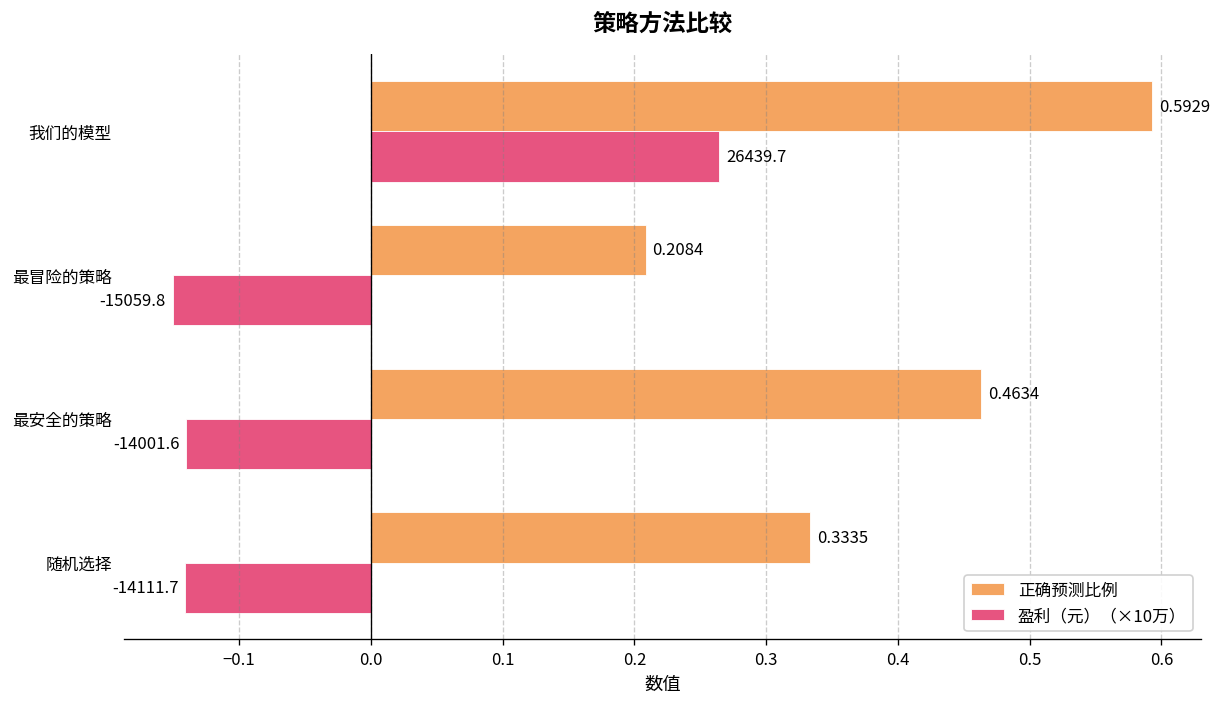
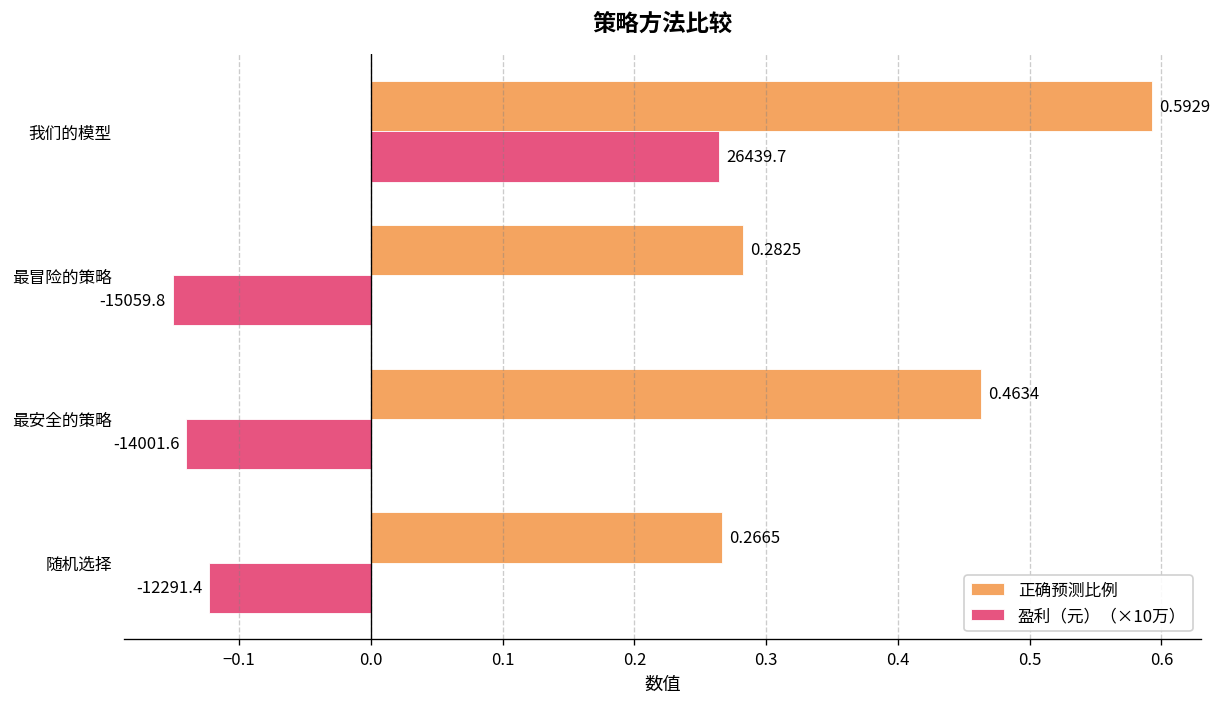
正确预测比例, 最冒险的策略: 0.2084 -> 0.2825
正确预测比例, 随机选择: 0.3335 -> 0.2665
盈利（元）（×10万）, 随机选择: -14111.7 -> -12291.4
